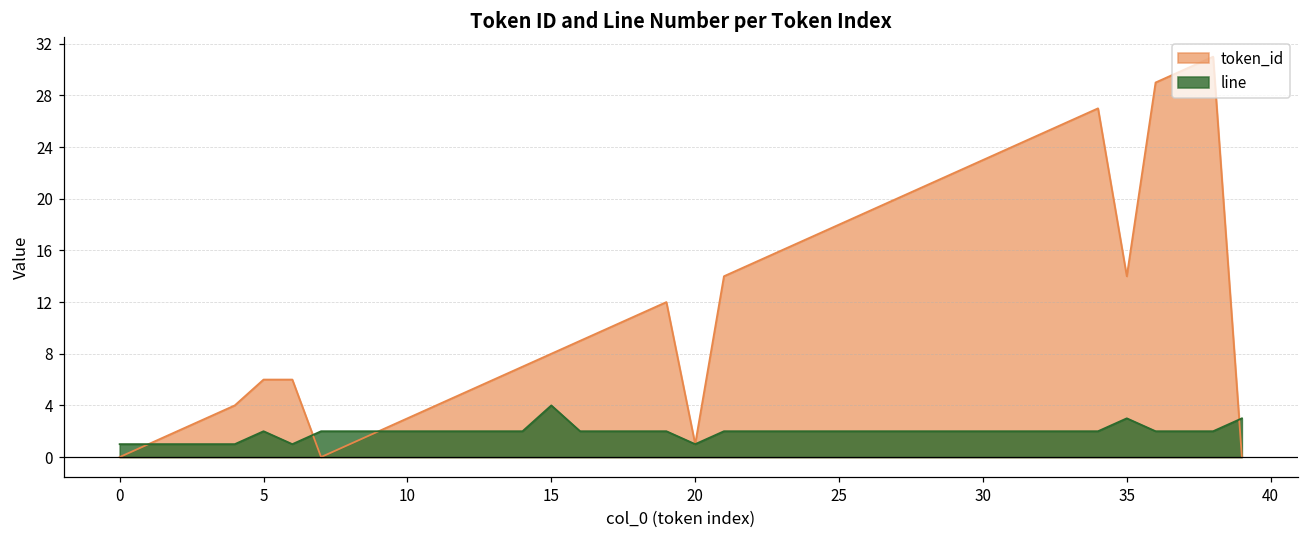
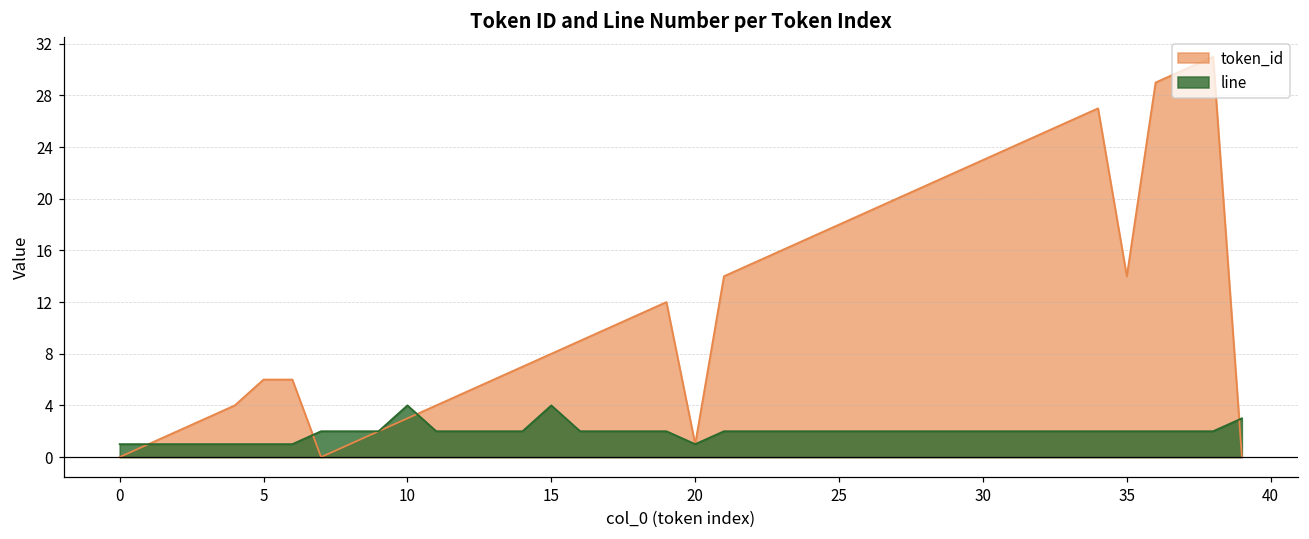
line, 5: 2 -> 1
line, 10: 2 -> 4
line, 35: 3 -> 2
